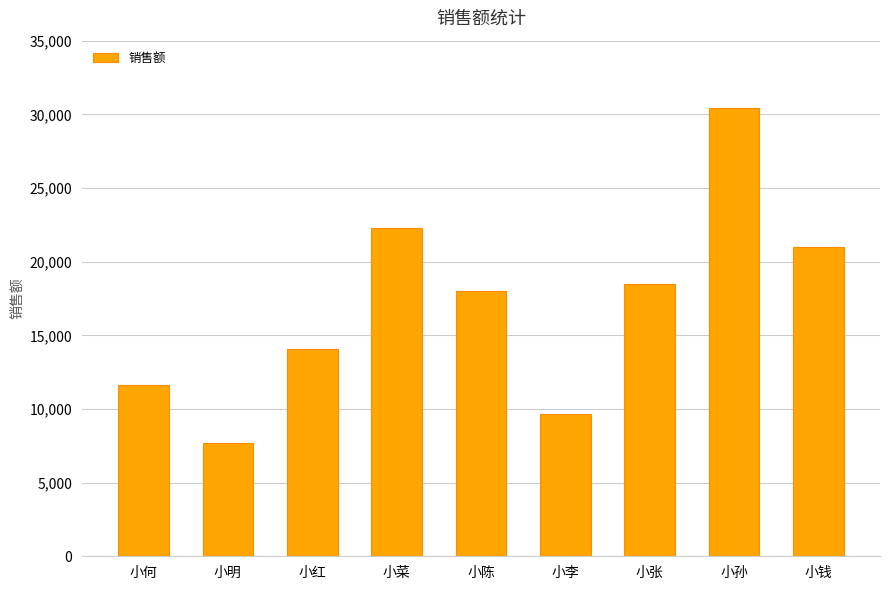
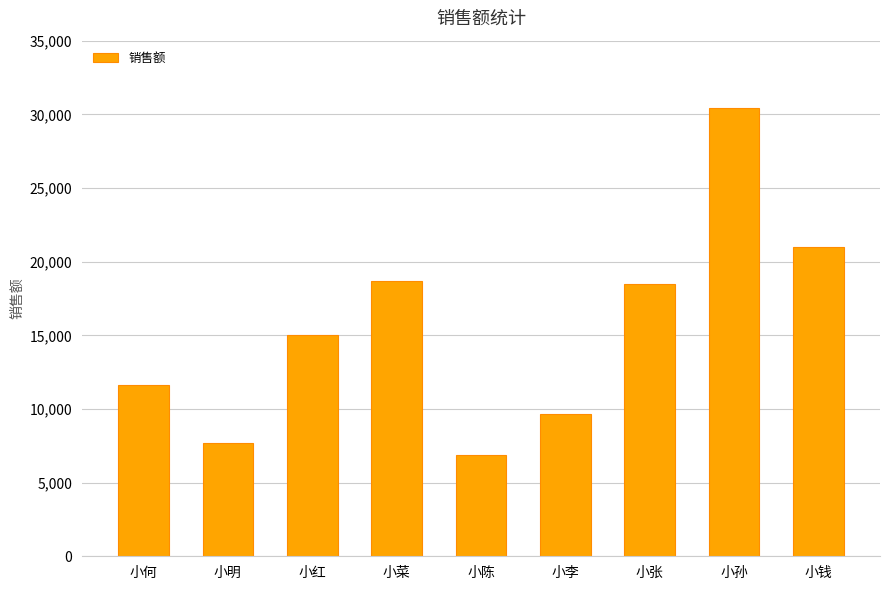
小红: 14,100 -> 15,000
小菜: 22,300 -> 18,700
小陈: 18,000 -> 6,900
